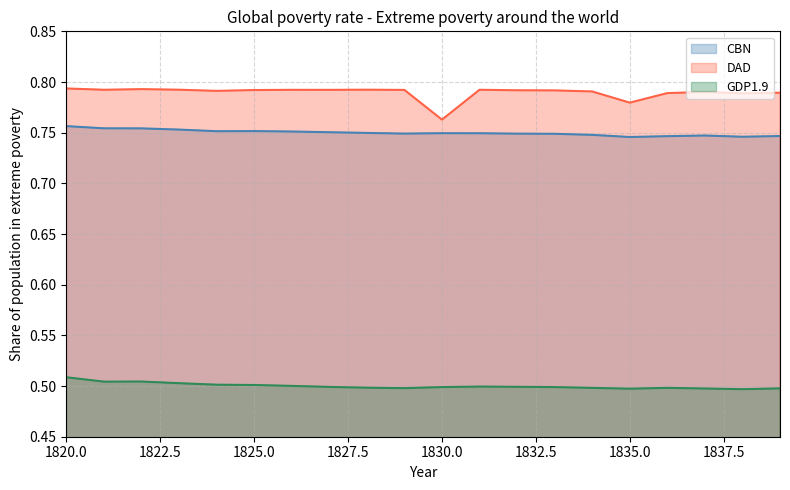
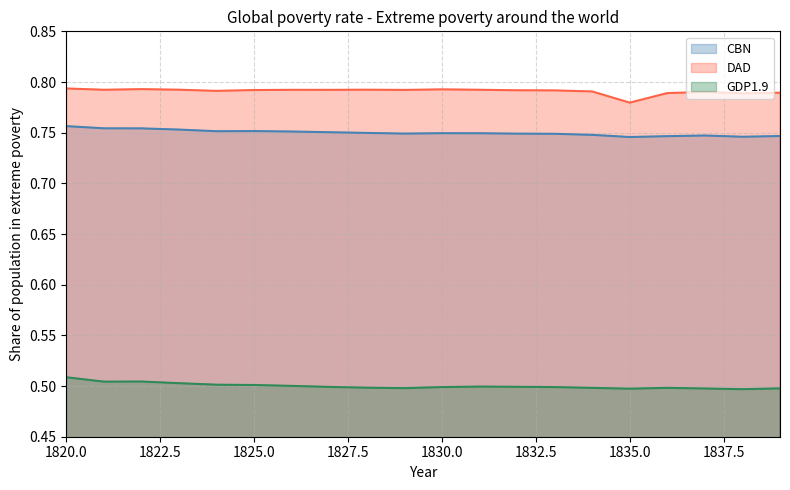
DAD, 1830.0: 0.763 -> 0.793
